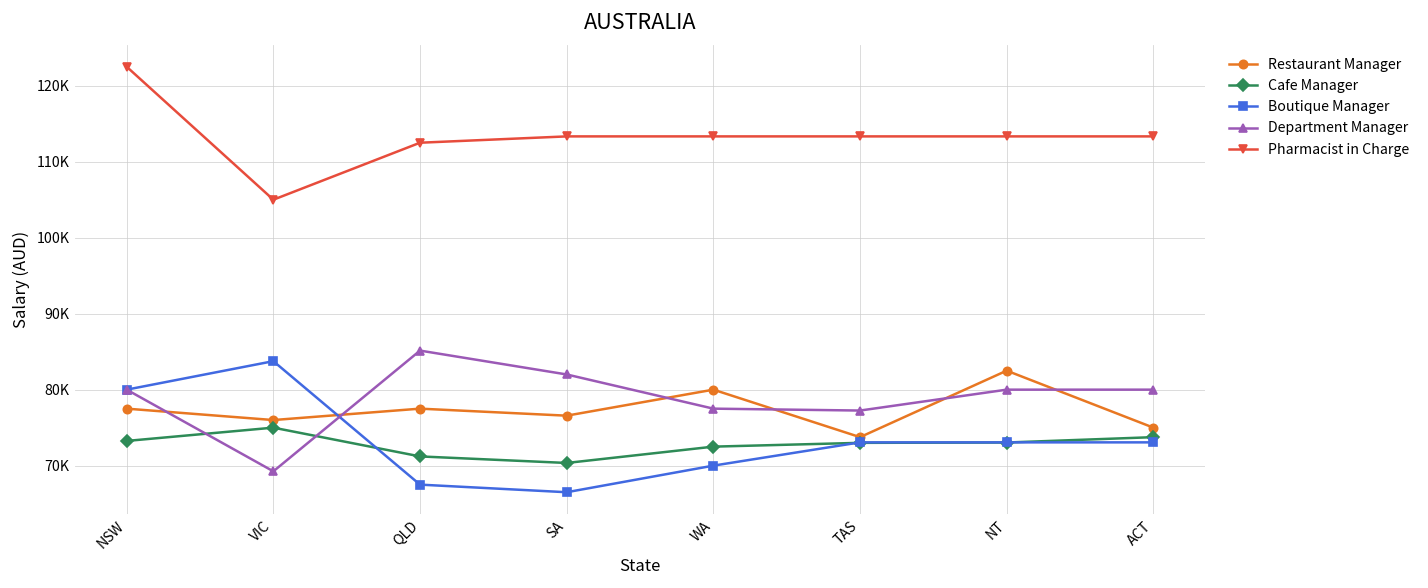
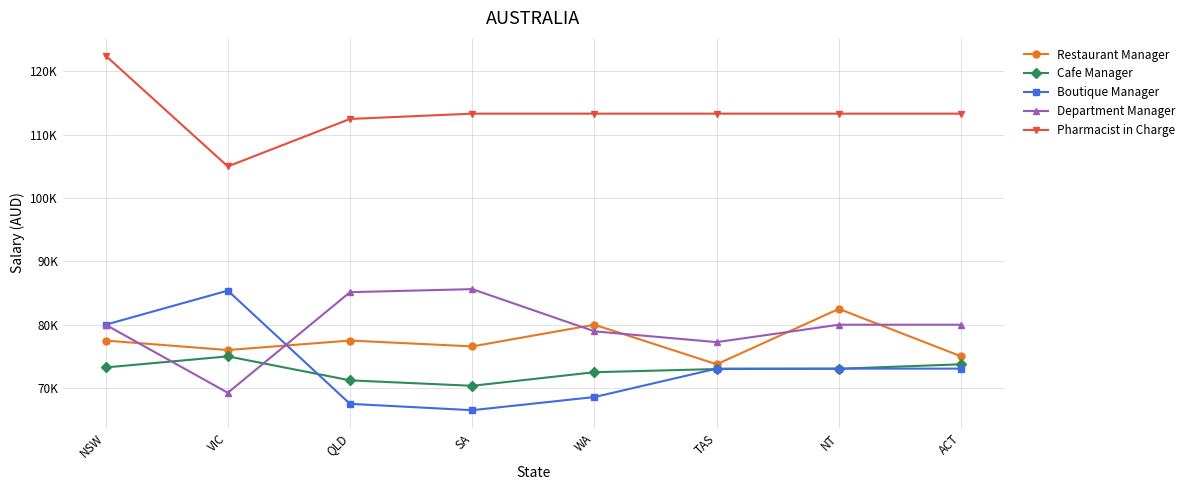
Boutique Manager, VIC: 84000 -> 85000
Department Manager, SA: 82000 -> 86000
Boutique Manager, WA: 70000 -> 69000
Department Manager, WA: 78000 -> 79000
